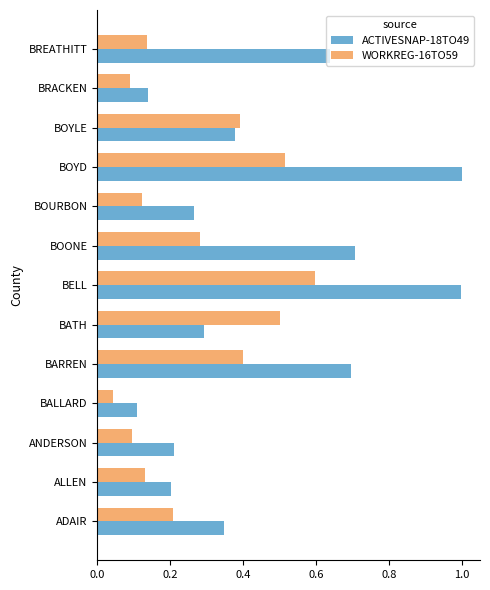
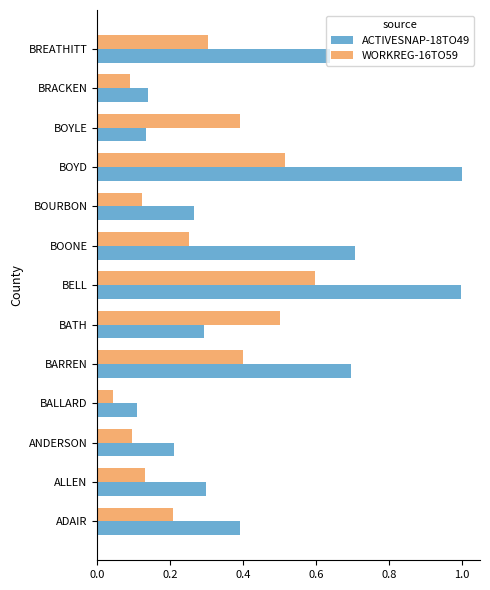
WORKREG-16TO59, BREATHITT: 0.14 -> 0.30
ACTIVESNAP-18TO49, BOYLE: 0.38 -> 0.13
WORKREG-16TO59, BOONE: 0.28 -> 0.25
ACTIVESNAP-18TO49, ALLEN: 0.20 -> 0.30
ACTIVESNAP-18TO49, ADAIR: 0.35 -> 0.39
